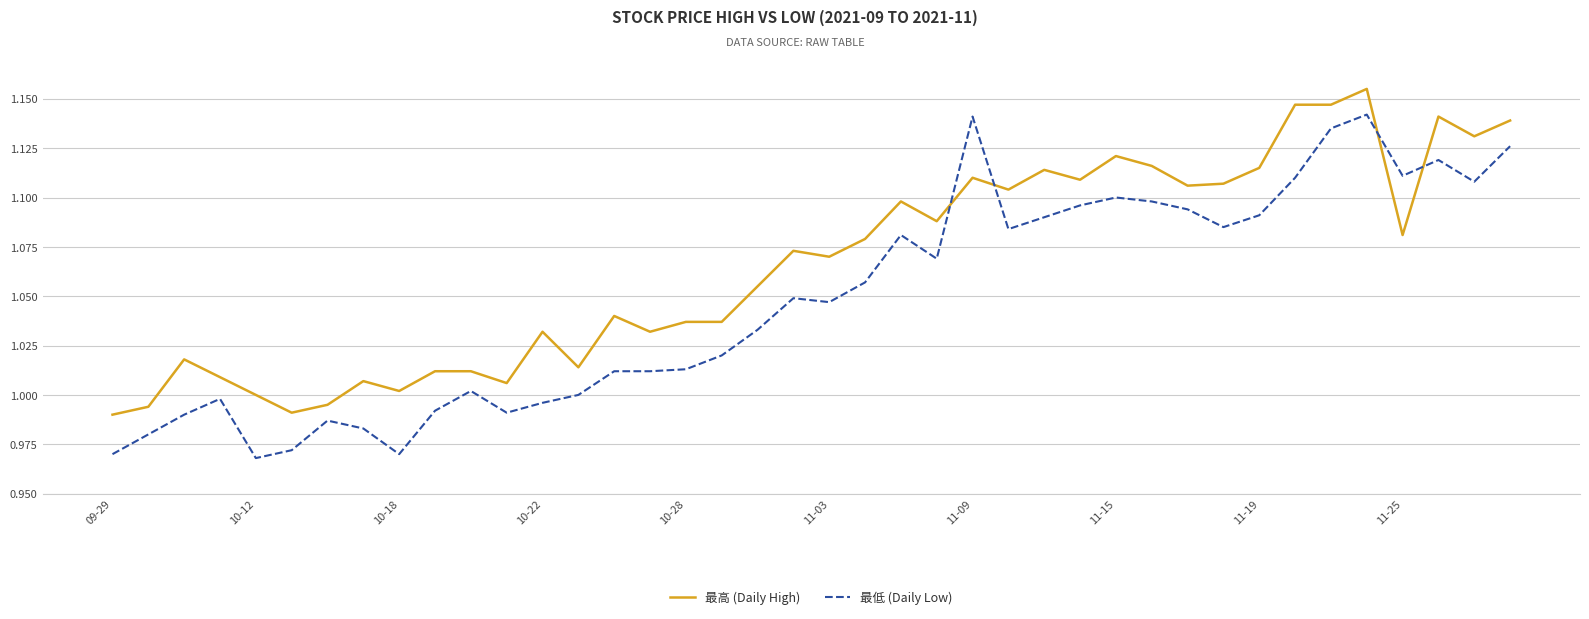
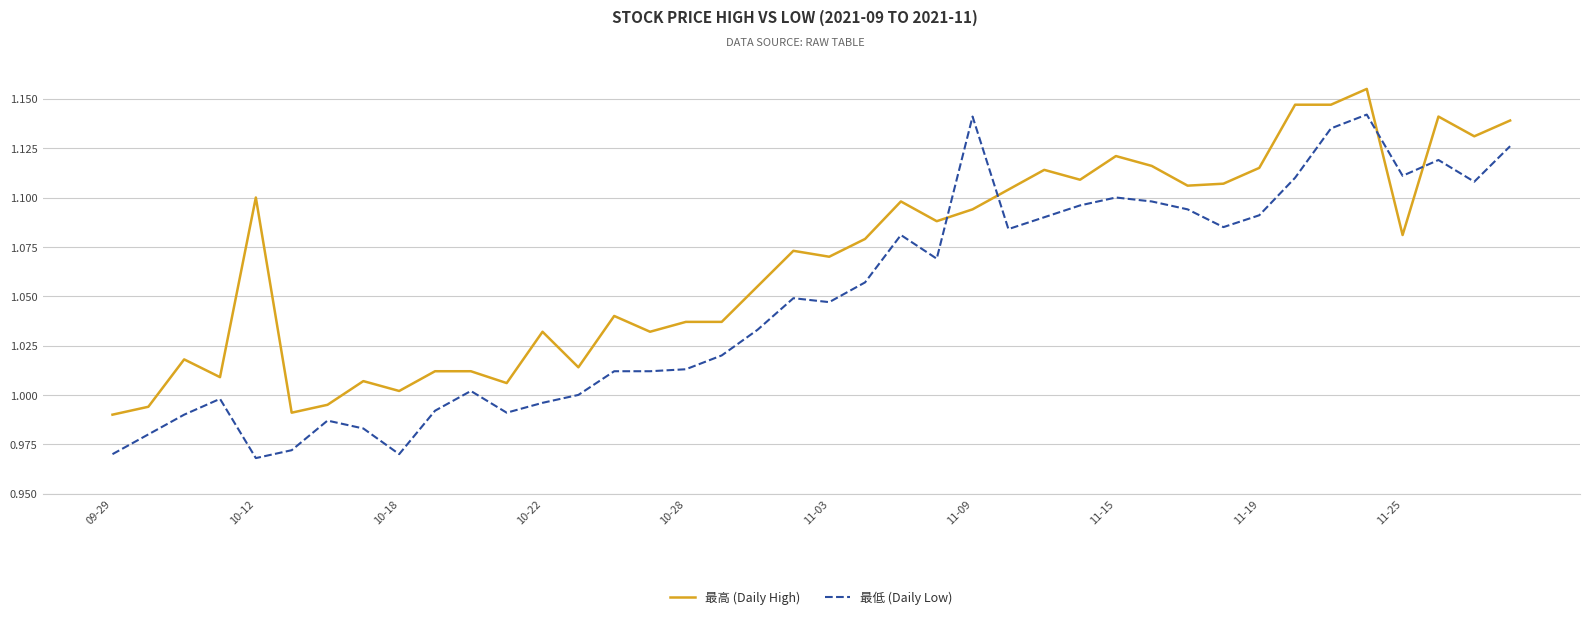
最高 (Daily High), 10-12: 1.0 -> 1.1
最高 (Daily High), 11-09: 1.110 -> 1.094
